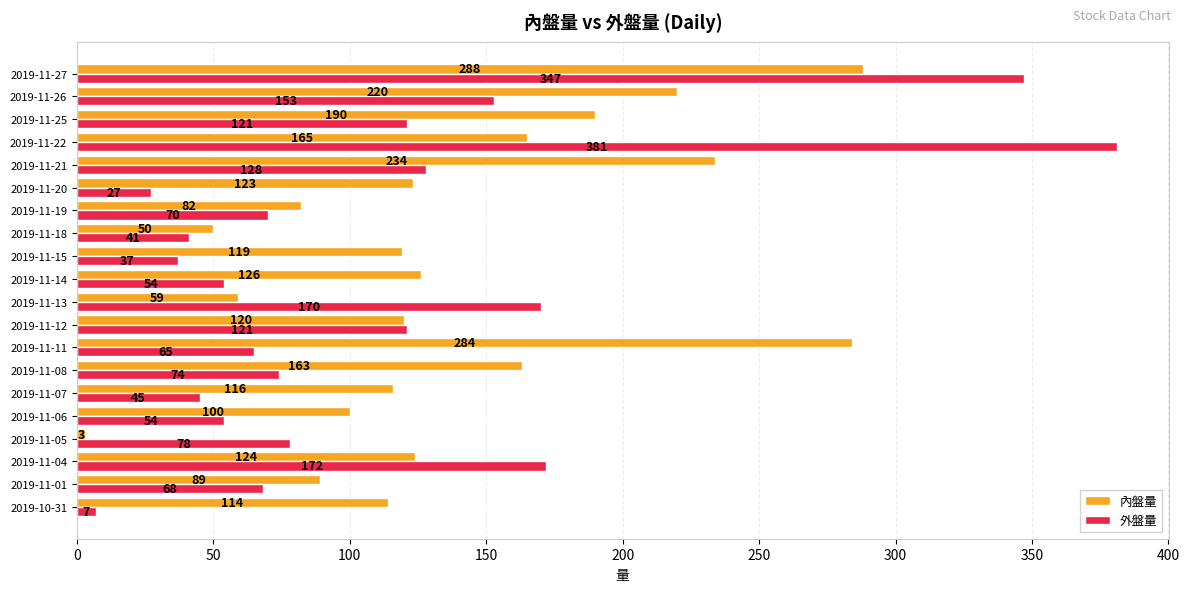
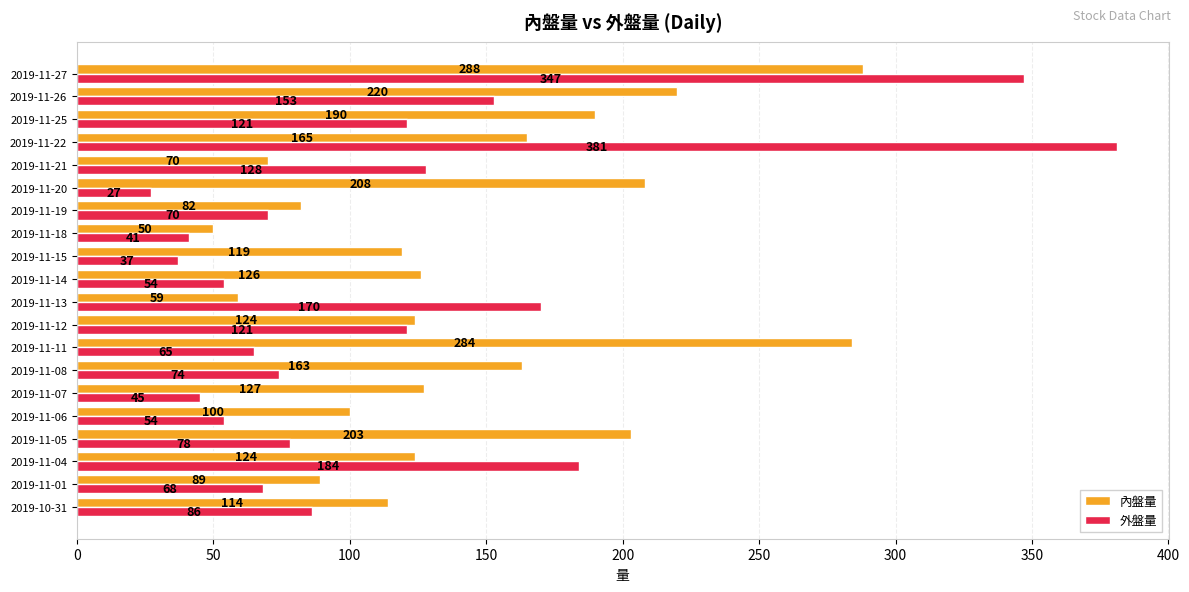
內盤量, 2019-11-21: 234 -> 70
內盤量, 2019-11-20: 123 -> 208
內盤量, 2019-11-12: 120 -> 124
內盤量, 2019-11-07: 116 -> 127
內盤量, 2019-11-05: 3 -> 203
外盤量, 2019-11-04: 172 -> 184
外盤量, 2019-10-31: 7 -> 86
